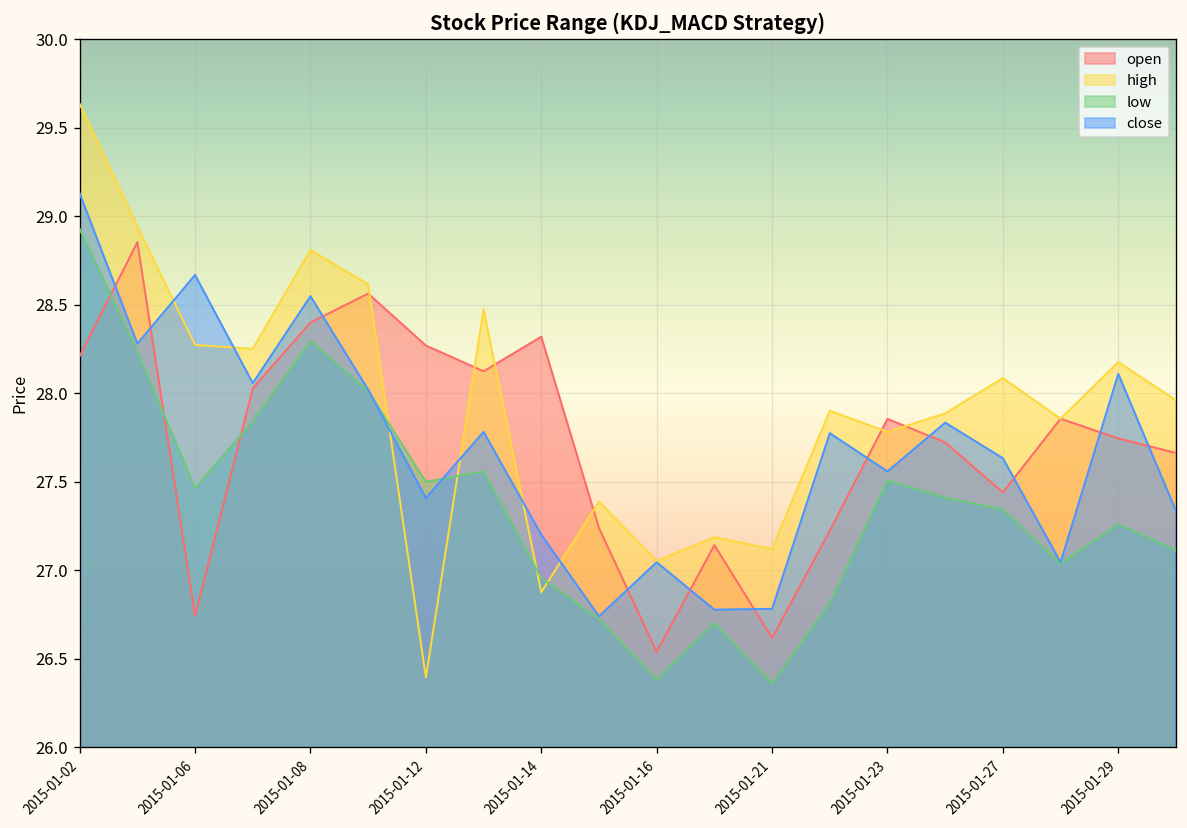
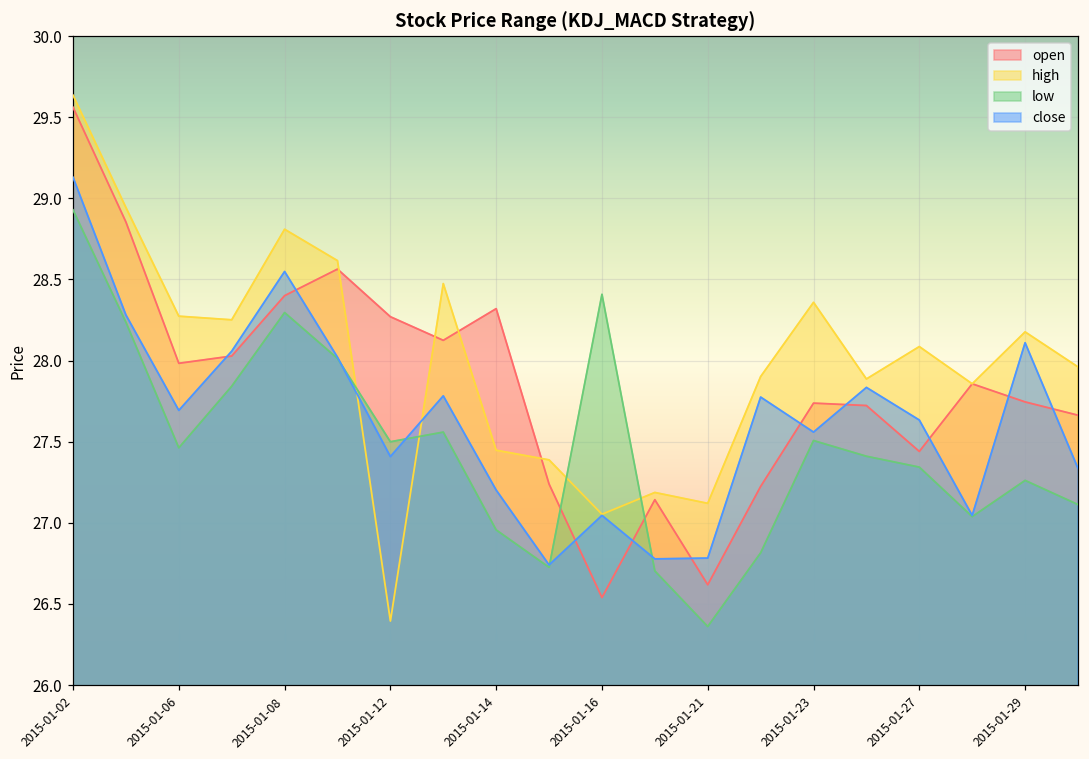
open, 2015-01-02: 28.21 -> 29.56
open, 2015-01-06: 26.74 -> 27.98
close, 2015-01-06: 28.67 -> 27.69
high, 2015-01-14: 26.88 -> 27.45
low, 2015-01-16: 26.38 -> 28.41
open, 2015-01-23: 27.86 -> 27.74
high, 2015-01-23: 27.78 -> 28.36
